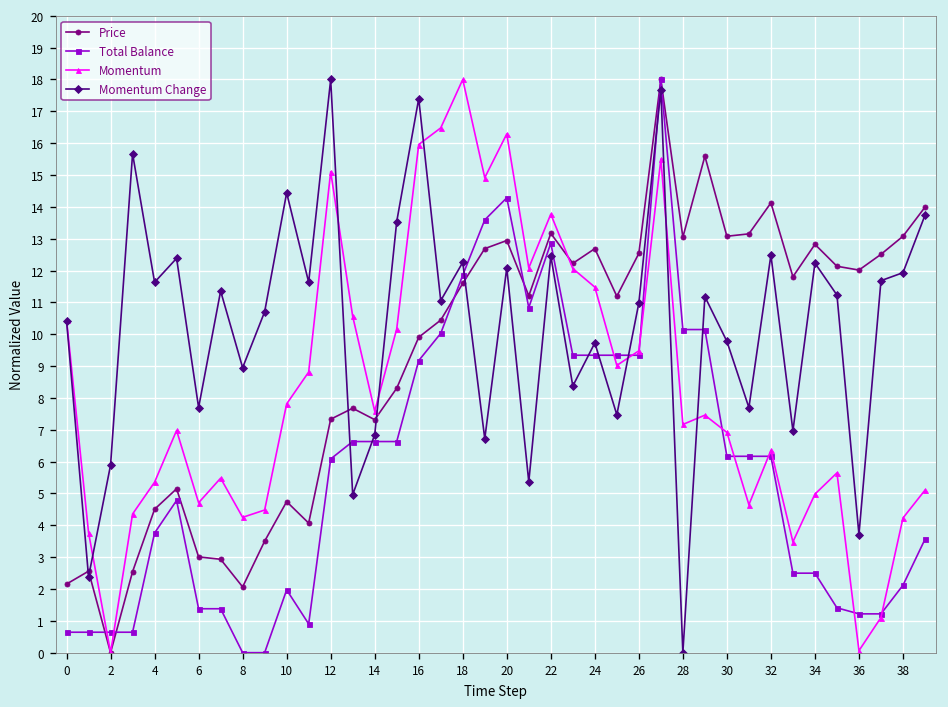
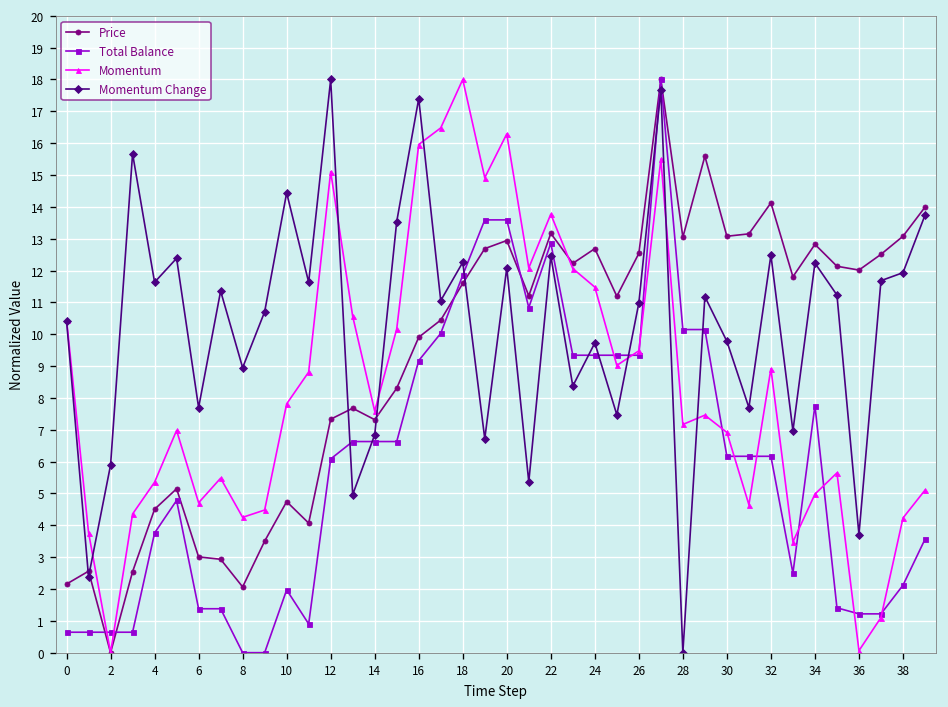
Total Balance, 20: 14.3 -> 13.6
Momentum, 32: 6.4 -> 8.9
Total Balance, 34: 2.5 -> 7.8
